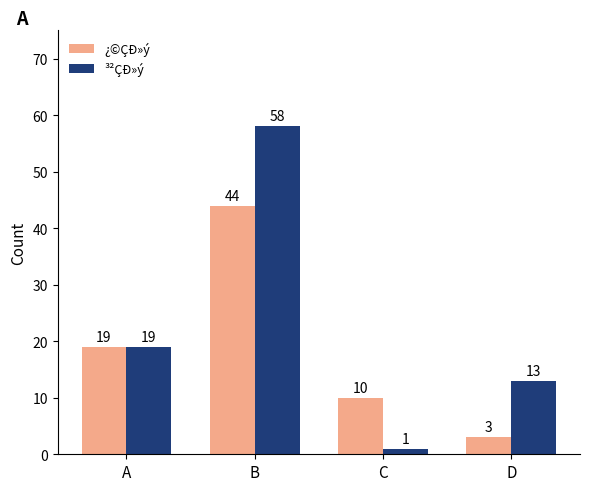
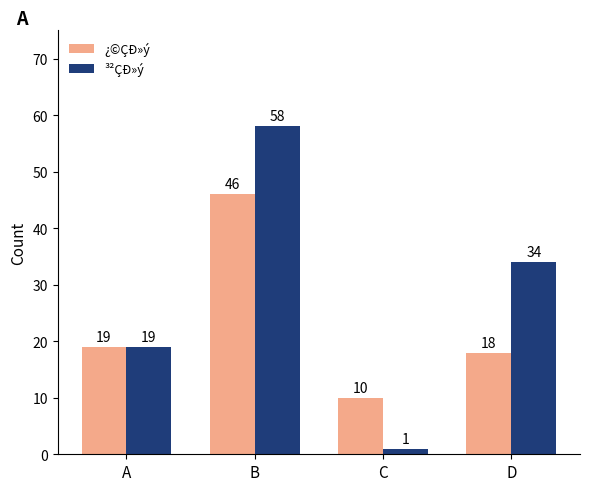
¿©ÇÐ»ý, B: 44 -> 46
¿©ÇÐ»ý, D: 3 -> 18
³²ÇÐ»ý, D: 13 -> 34
